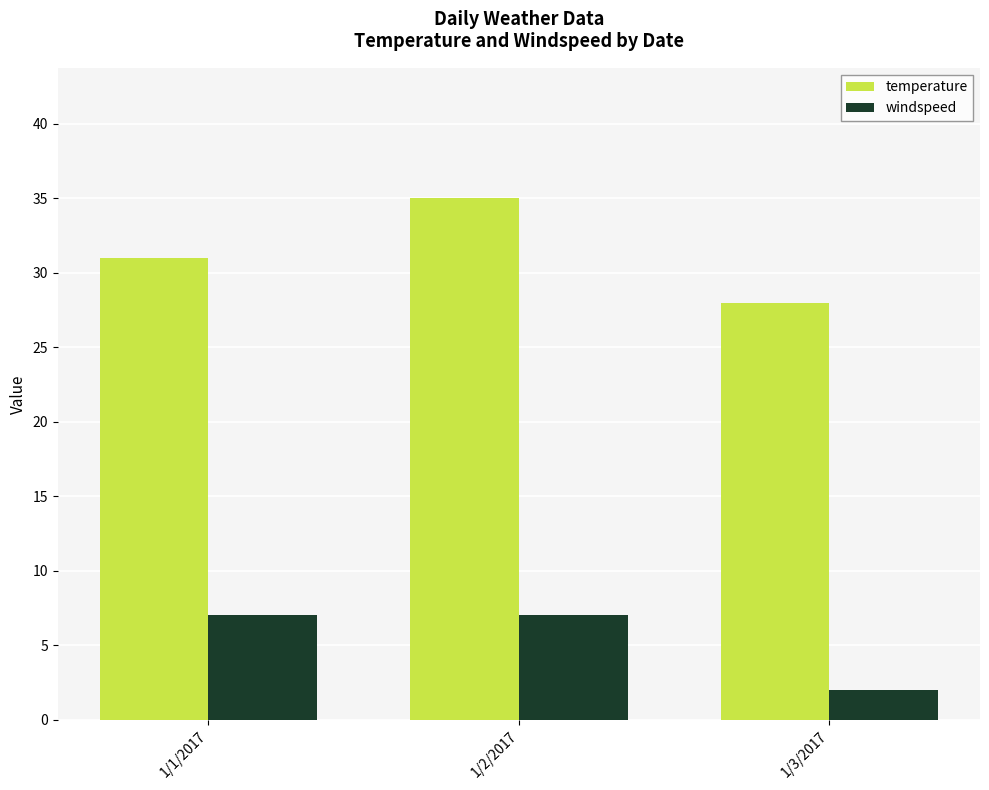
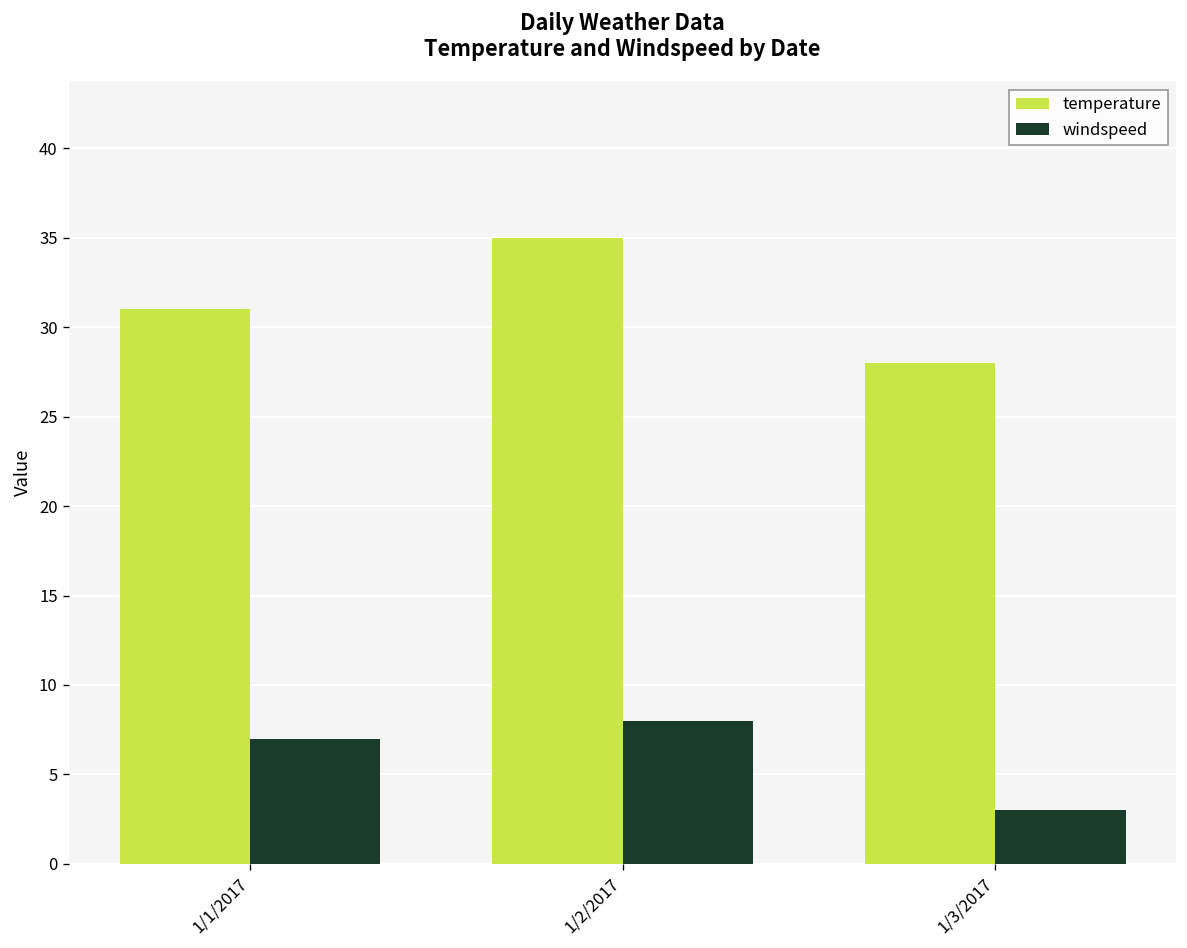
windspeed, 1/2/2017: 7 -> 8
windspeed, 1/3/2017: 2 -> 3
